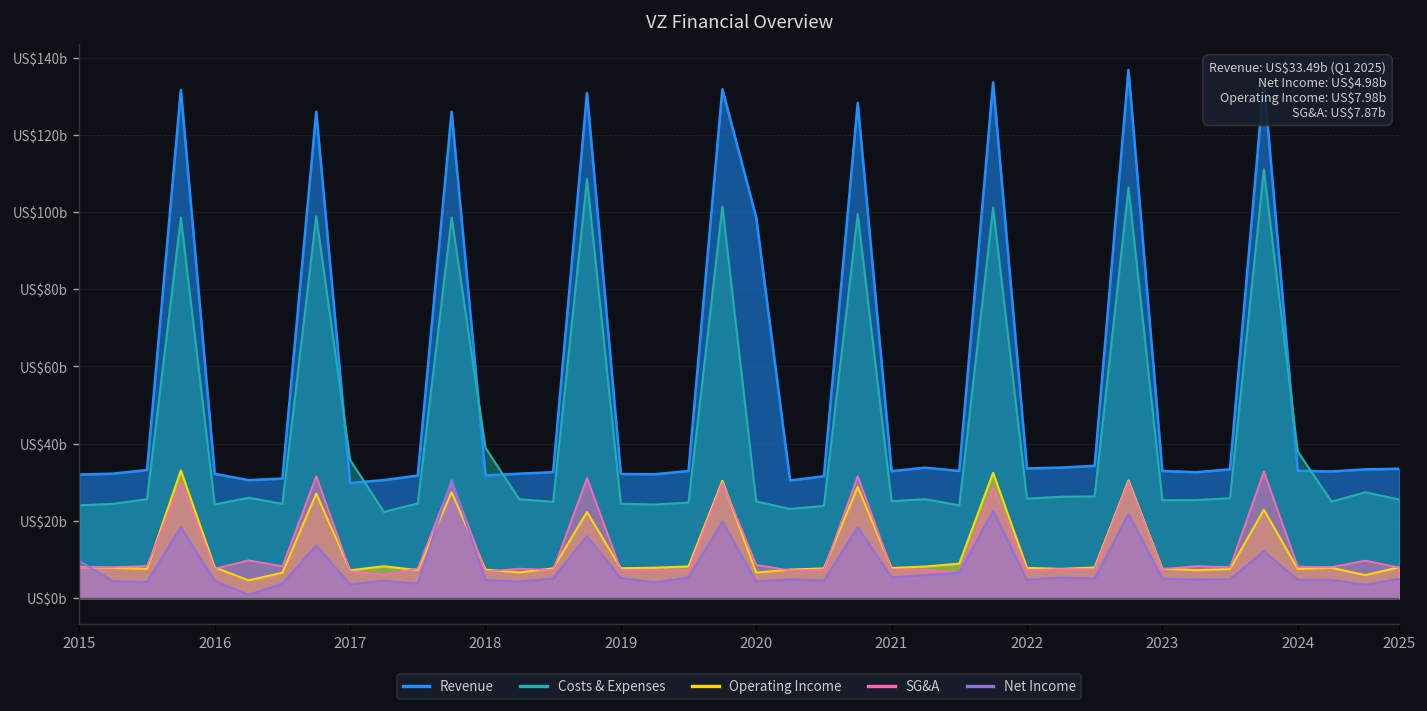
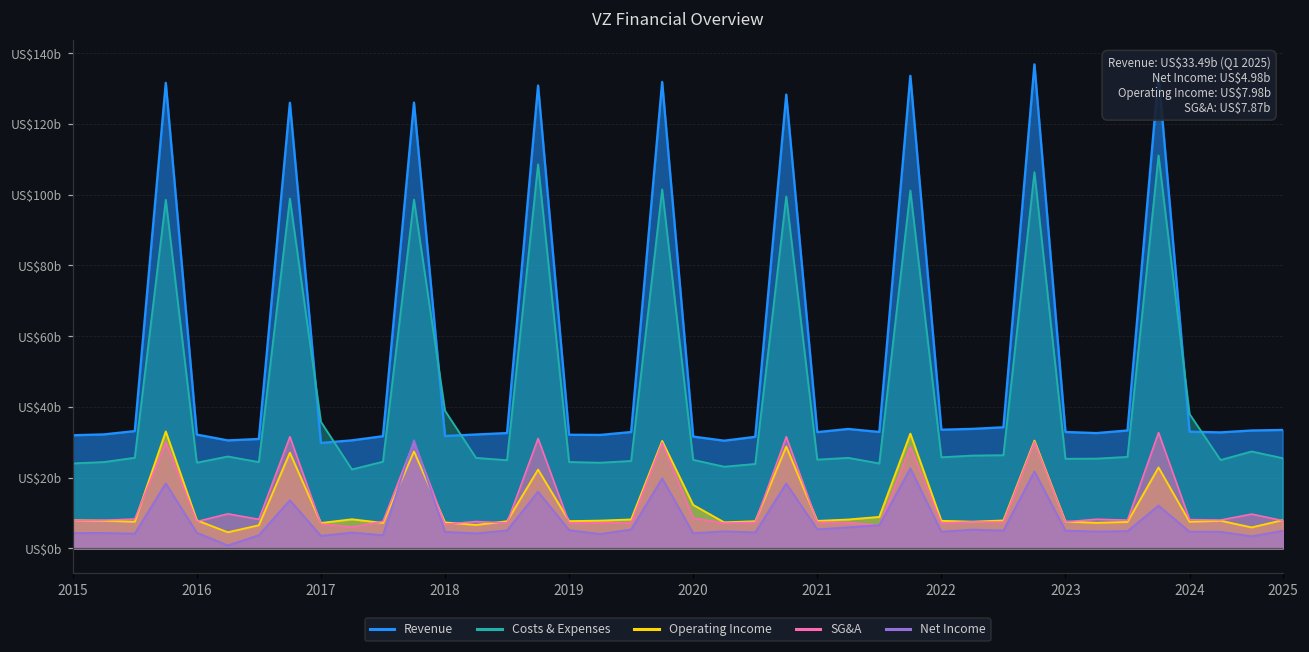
Net Income, 2015: US$10b -> US$4b
Revenue, 2020: US$99b -> US$32b
Operating Income, 2020: US$7b -> US$12b
